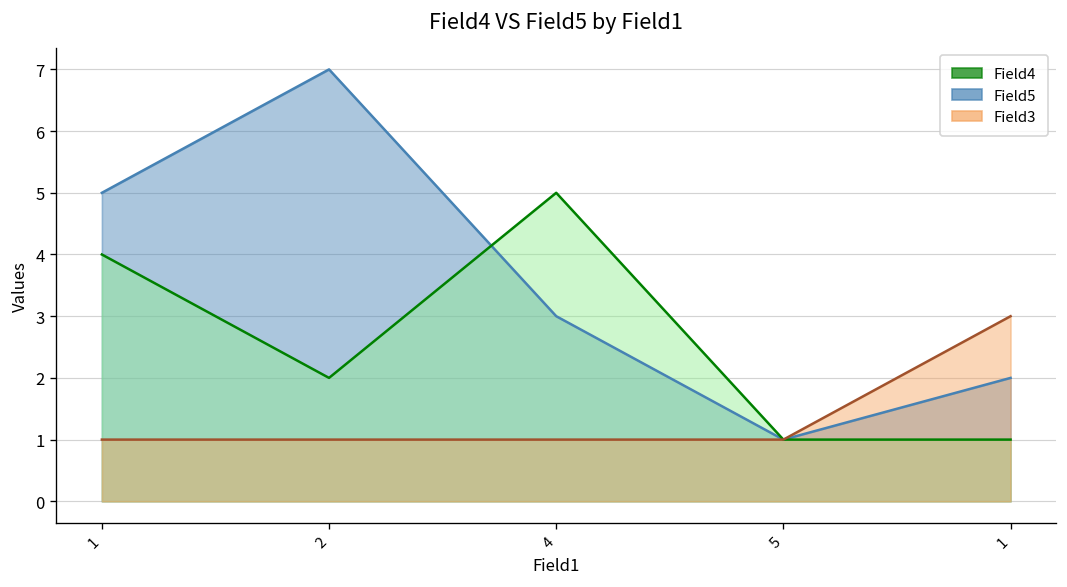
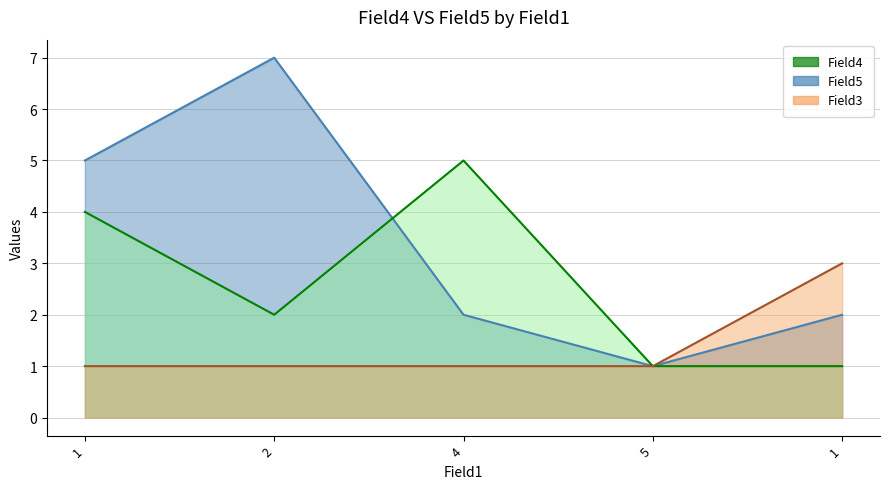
Field5, 4: 3 -> 2
